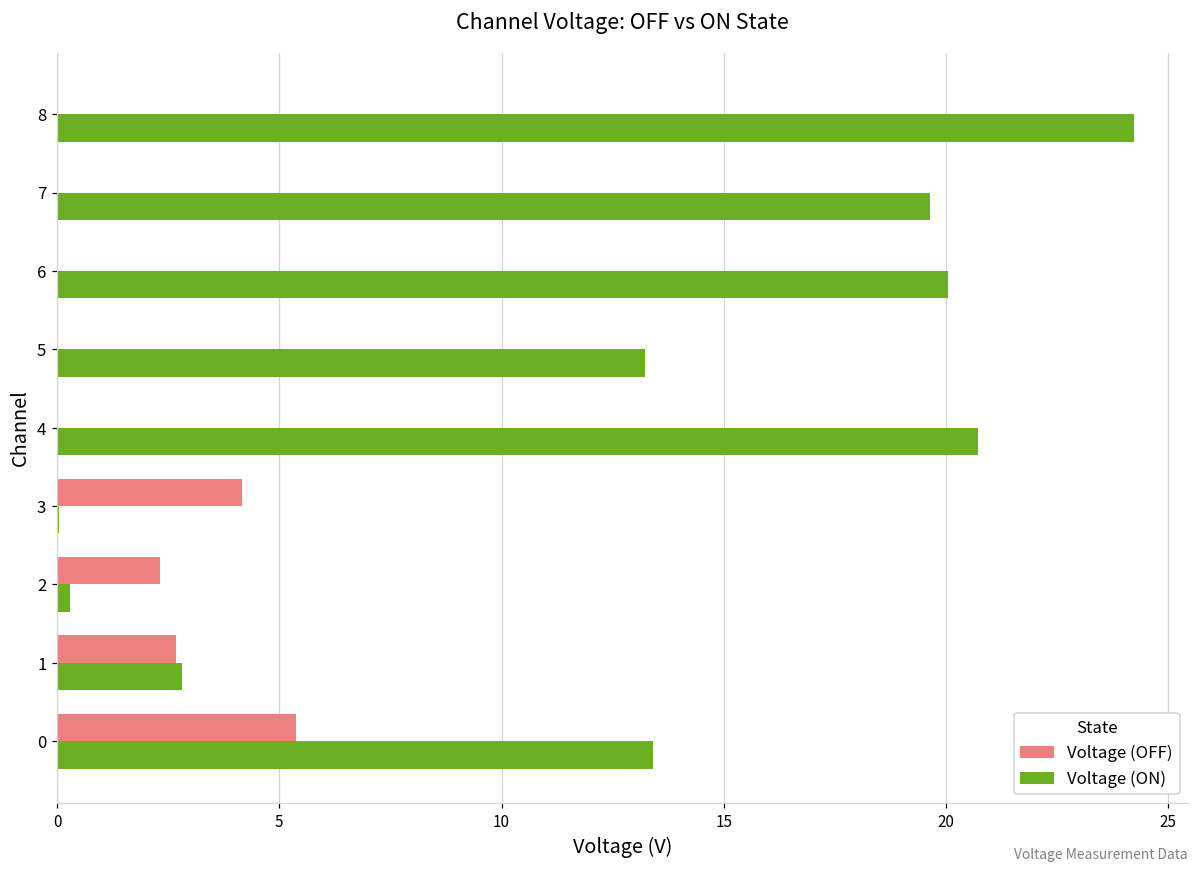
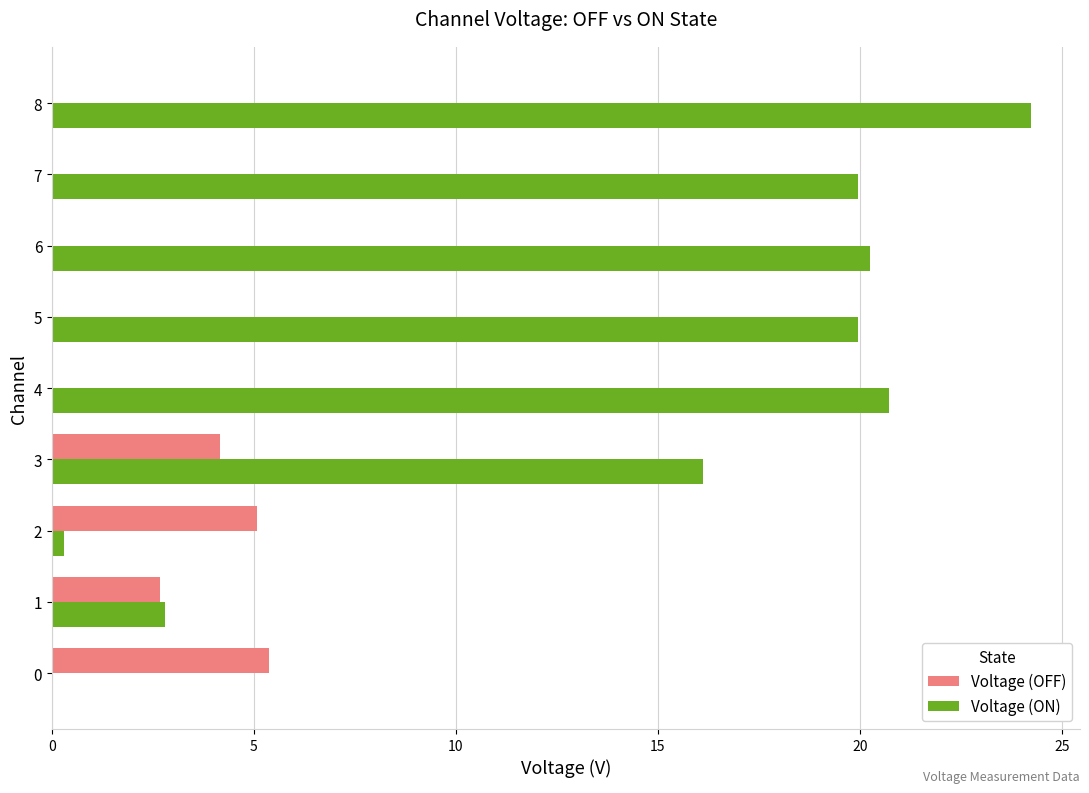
Voltage (ON), 7: 19.7 -> 20.0
Voltage (ON), 6: 20.0 -> 20.3
Voltage (ON), 5: 13.2 -> 19.9
Voltage (ON), 3: 0.0 -> 16.1
Voltage (OFF), 2: 2.3 -> 5.1
Voltage (ON), 0: 13.4 -> 0.0
